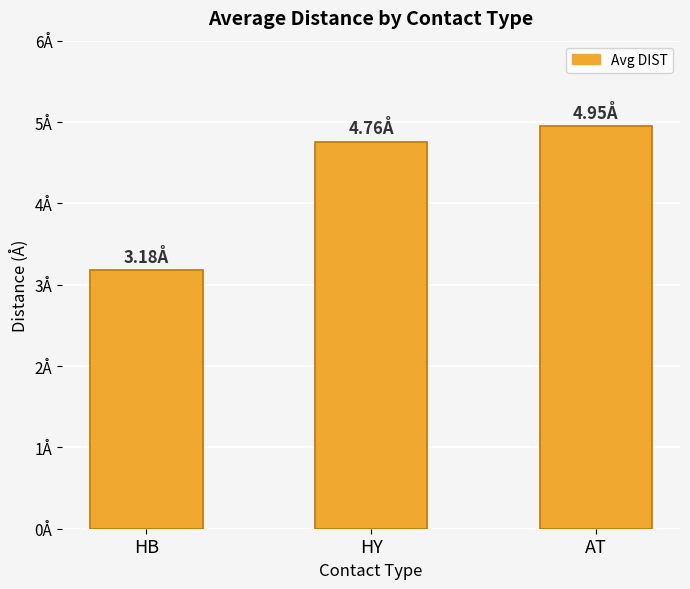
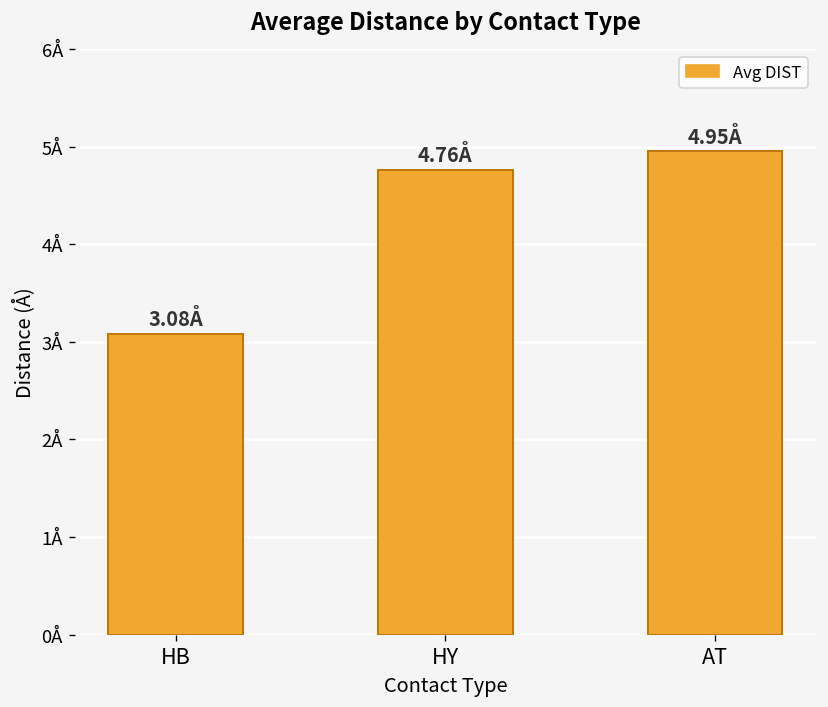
HB: 3.18Å -> 3.08Å
